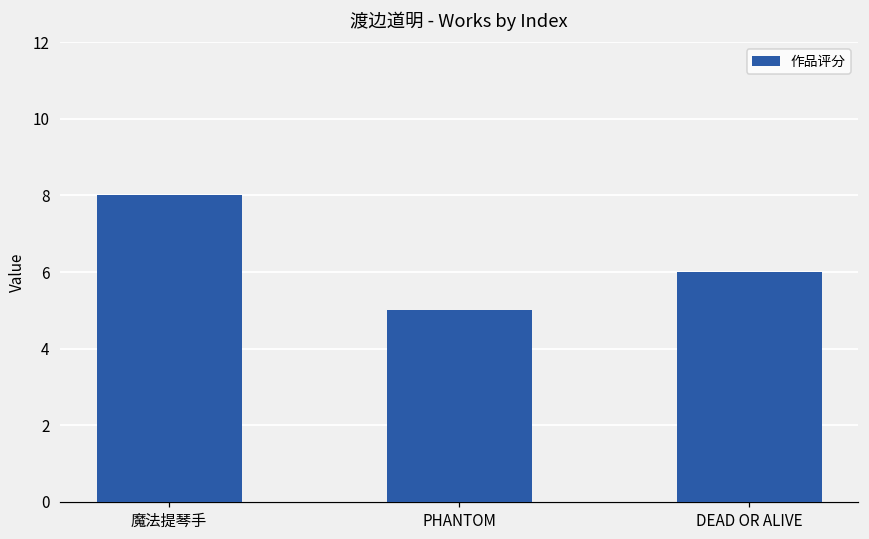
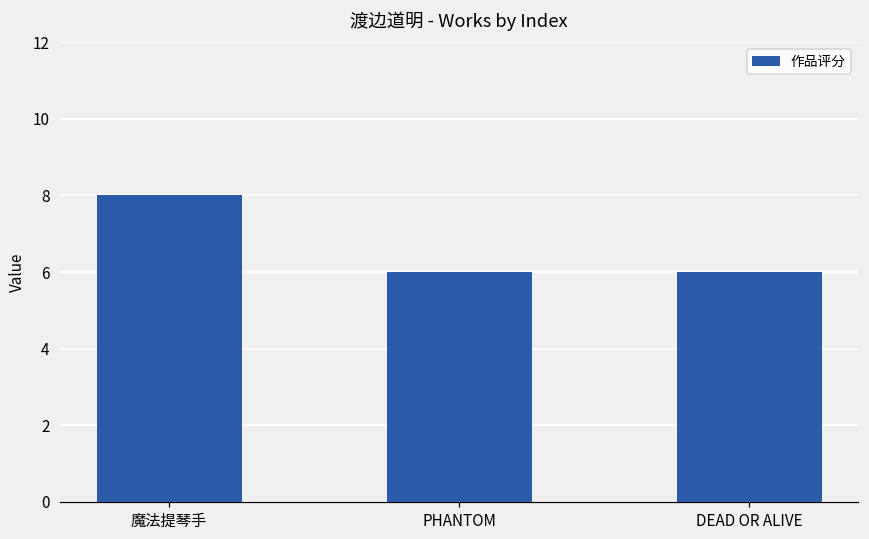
PHANTOM: 5 -> 6
